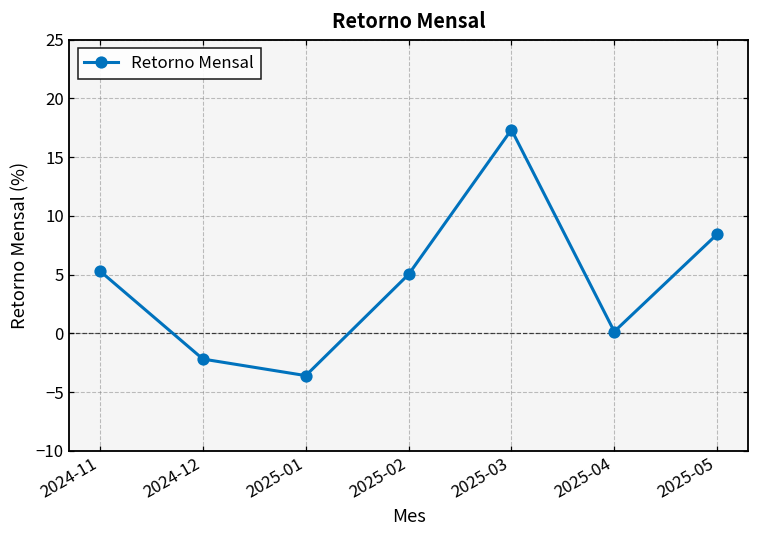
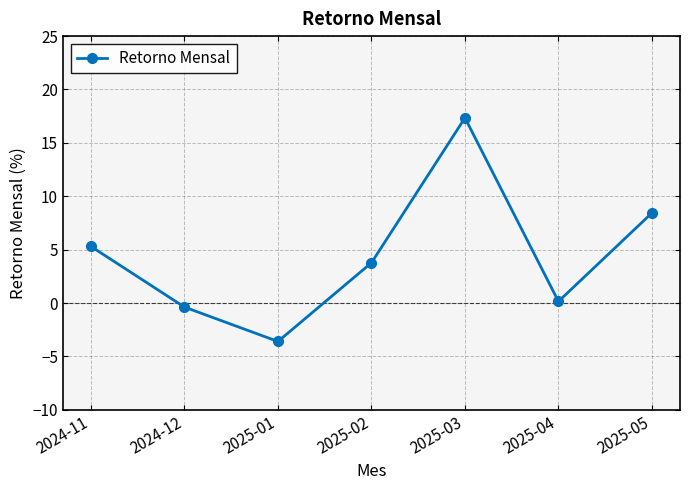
2024-12: -2.2 -> -0.4
2025-02: 5.0 -> 3.8
